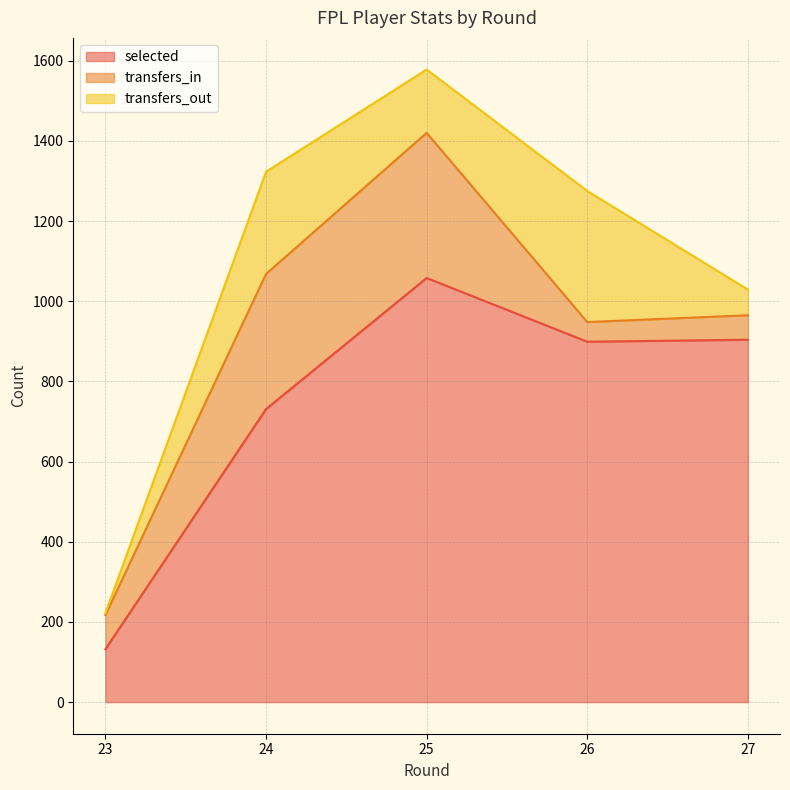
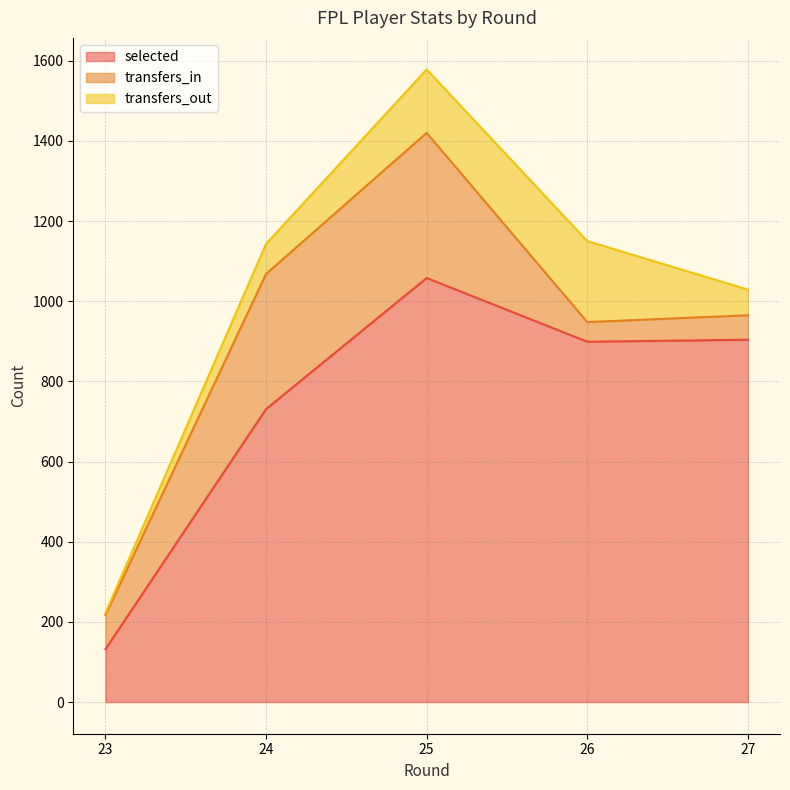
transfers_out, 24: 260 -> 80
transfers_out, 26: 330 -> 200
